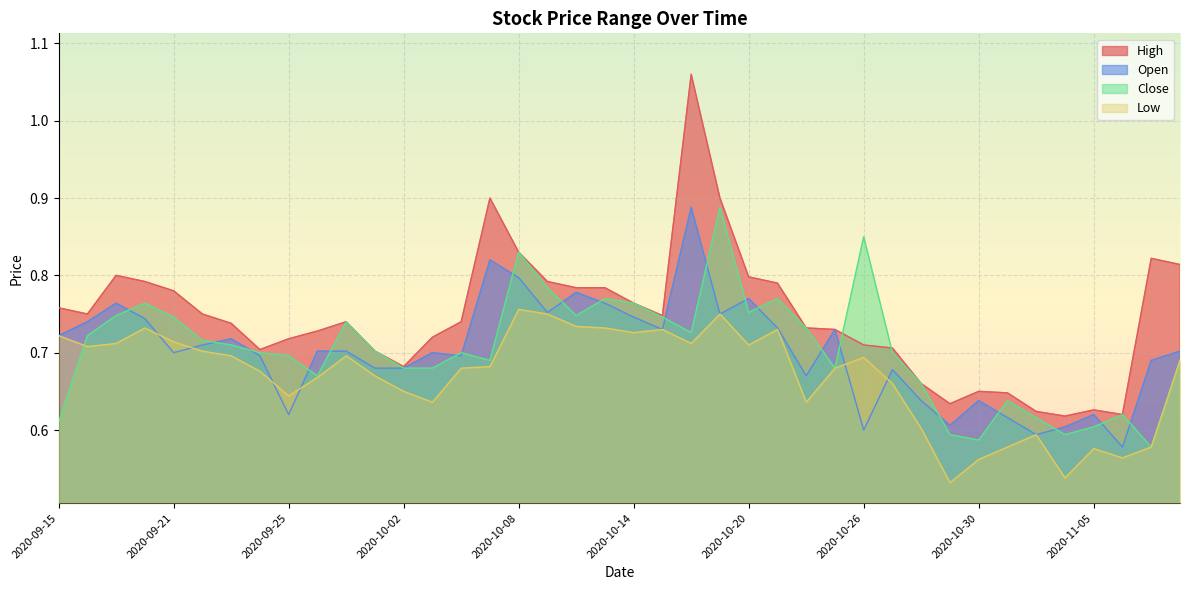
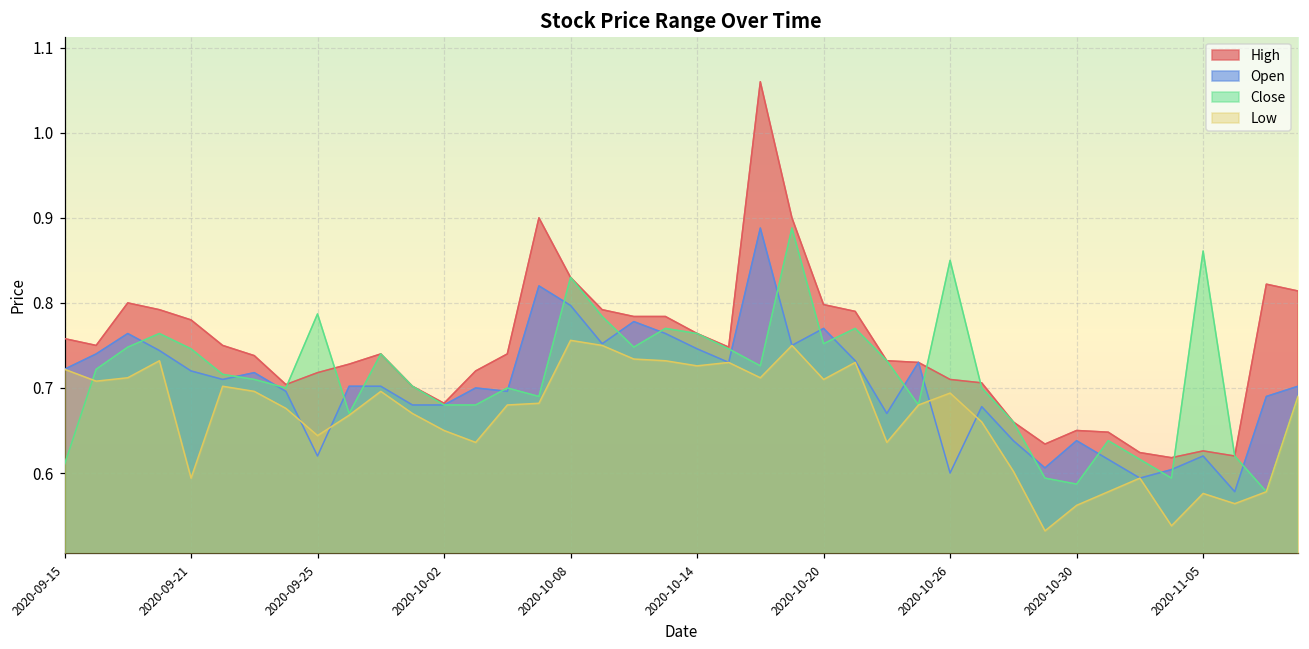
Open, 2020-09-21: 0.70 -> 0.72
Low, 2020-09-21: 0.71 -> 0.59
Close, 2020-09-25: 0.70 -> 0.79
Close, 2020-11-05: 0.60 -> 0.86
